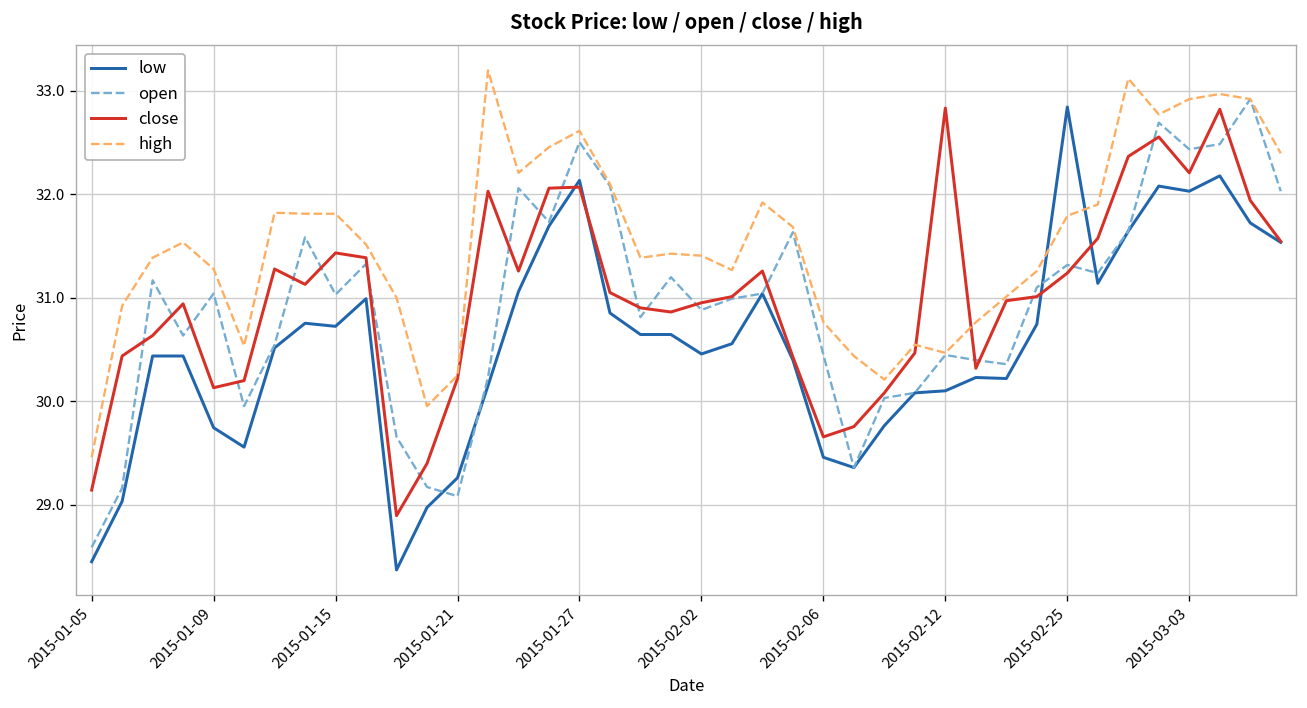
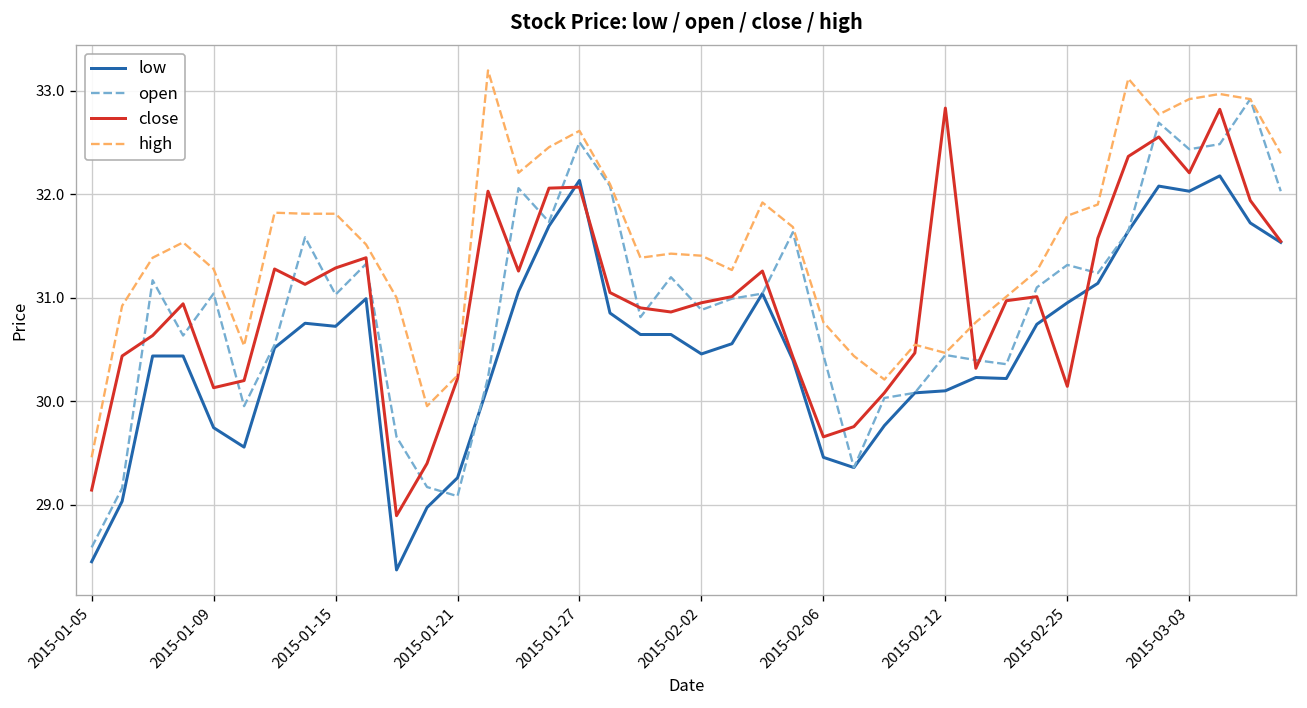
close, 2015-01-15: 31.4 -> 31.3
low, 2015-02-25: 32.8 -> 31.0
close, 2015-02-25: 31.2 -> 30.1
